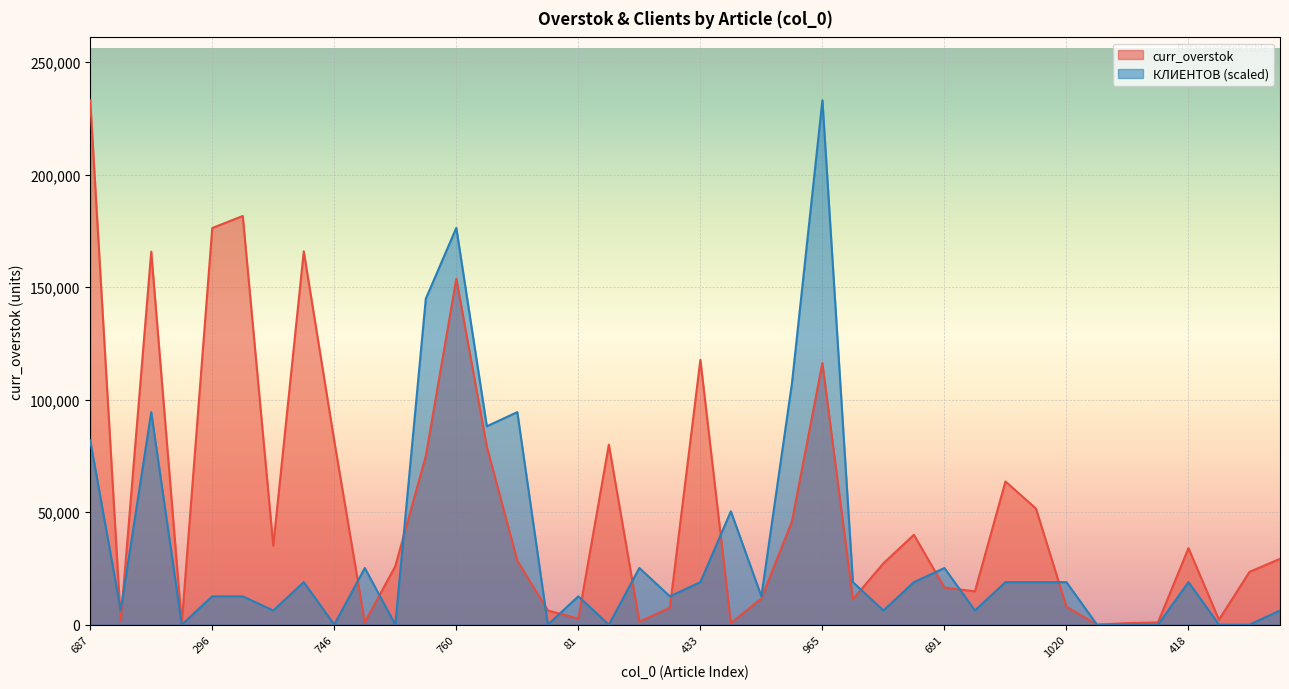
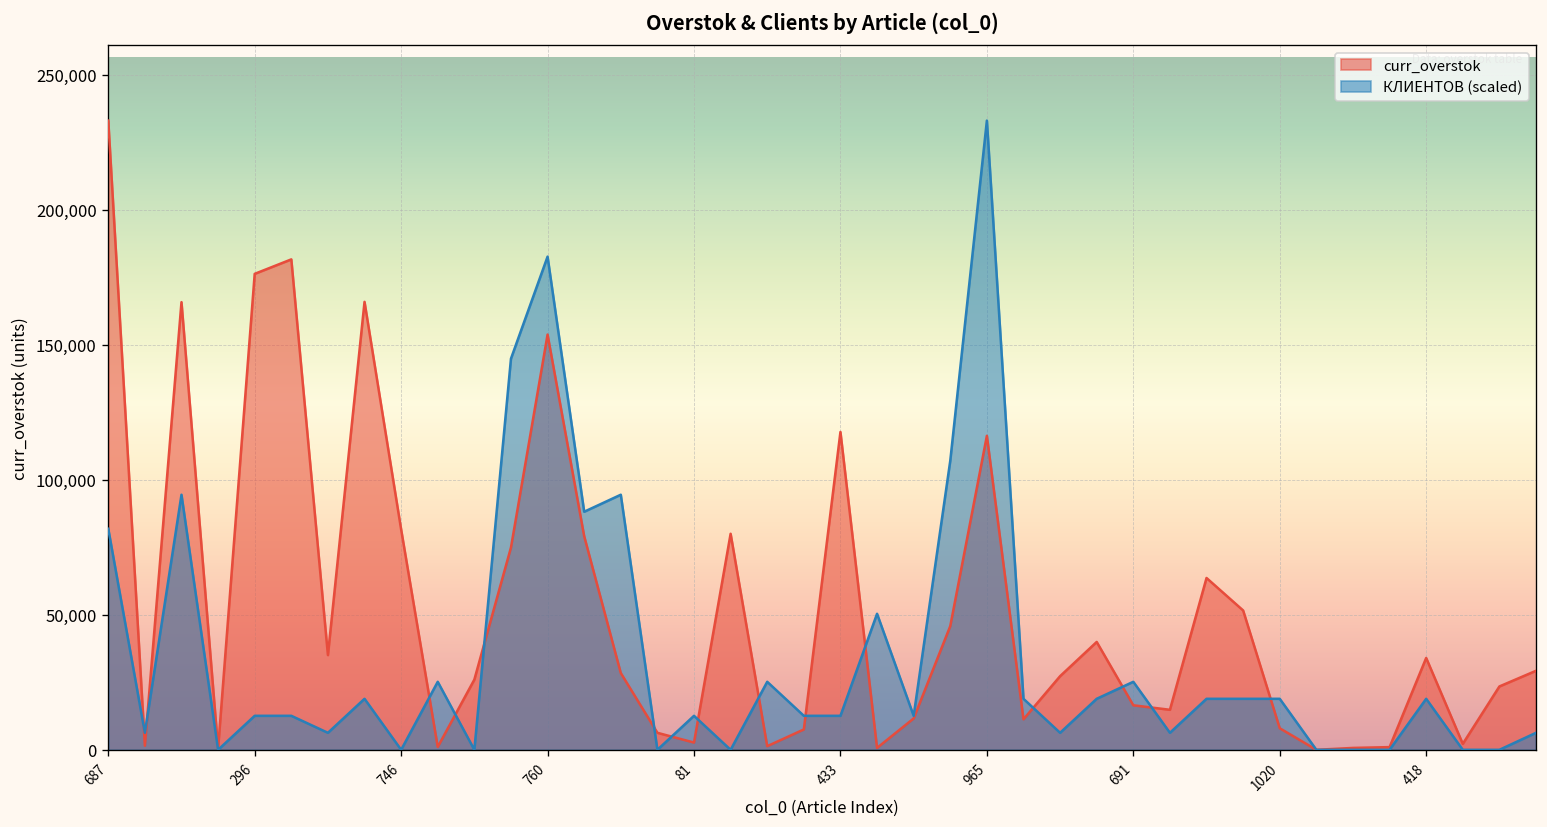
КЛИЕНТОВ (scaled), 760: 176,000 -> 183,000
КЛИЕНТОВ (scaled), 433: 19,000 -> 13,000
